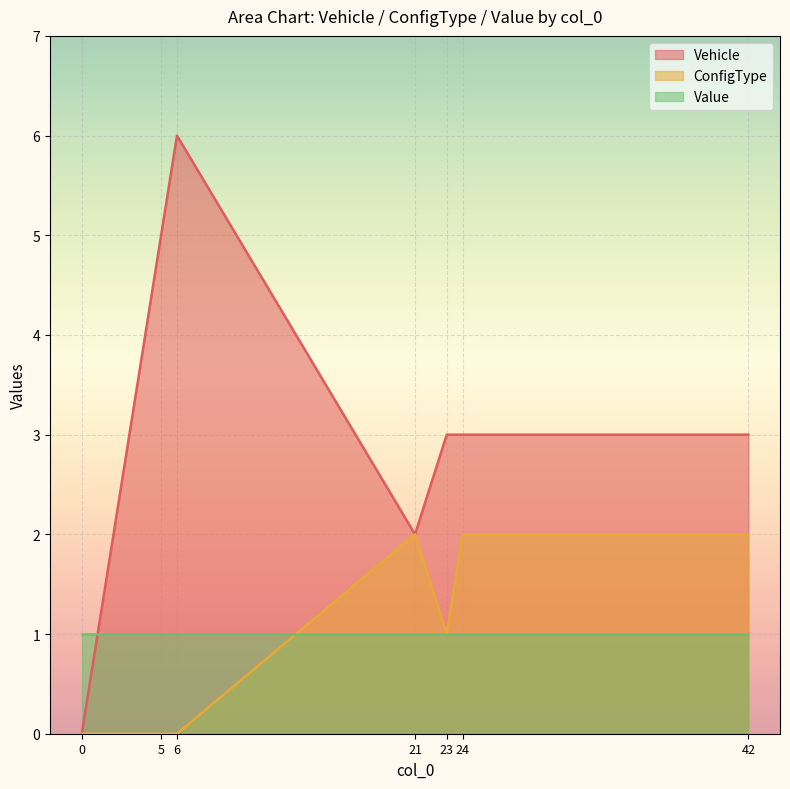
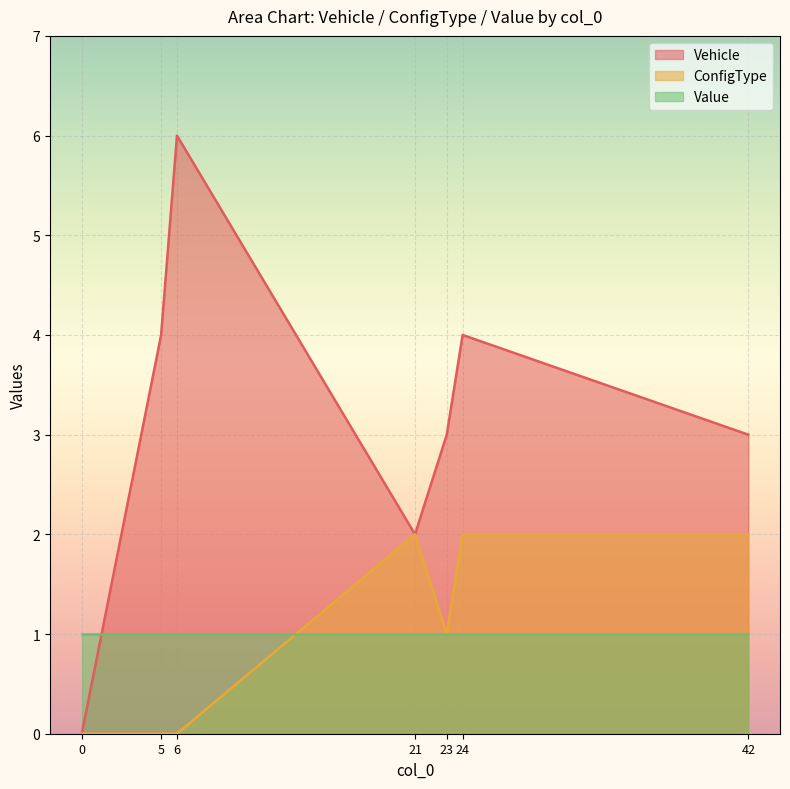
Vehicle, 5: 5 -> 4
Vehicle, 24: 3 -> 4
